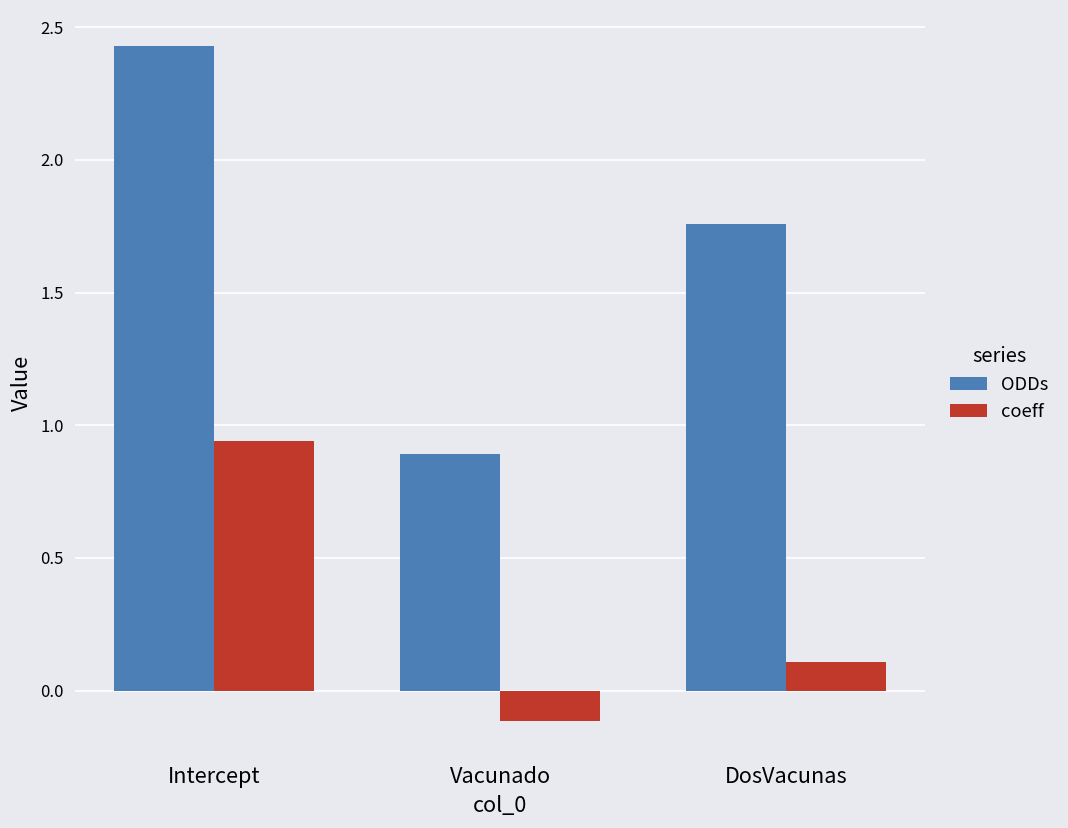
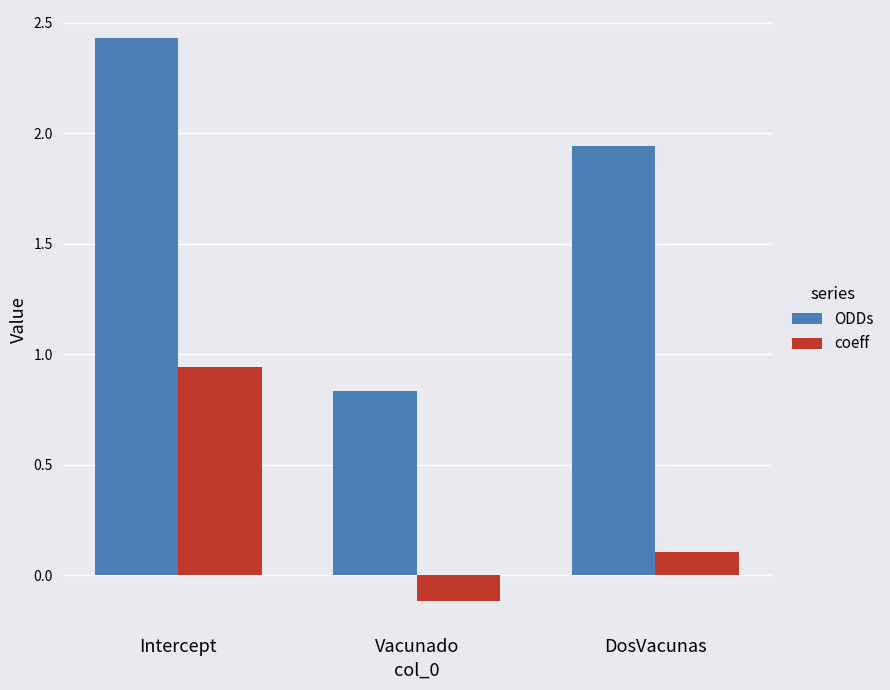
ODDs, Vacunado: 0.89 -> 0.84
ODDs, DosVacunas: 1.76 -> 1.94
